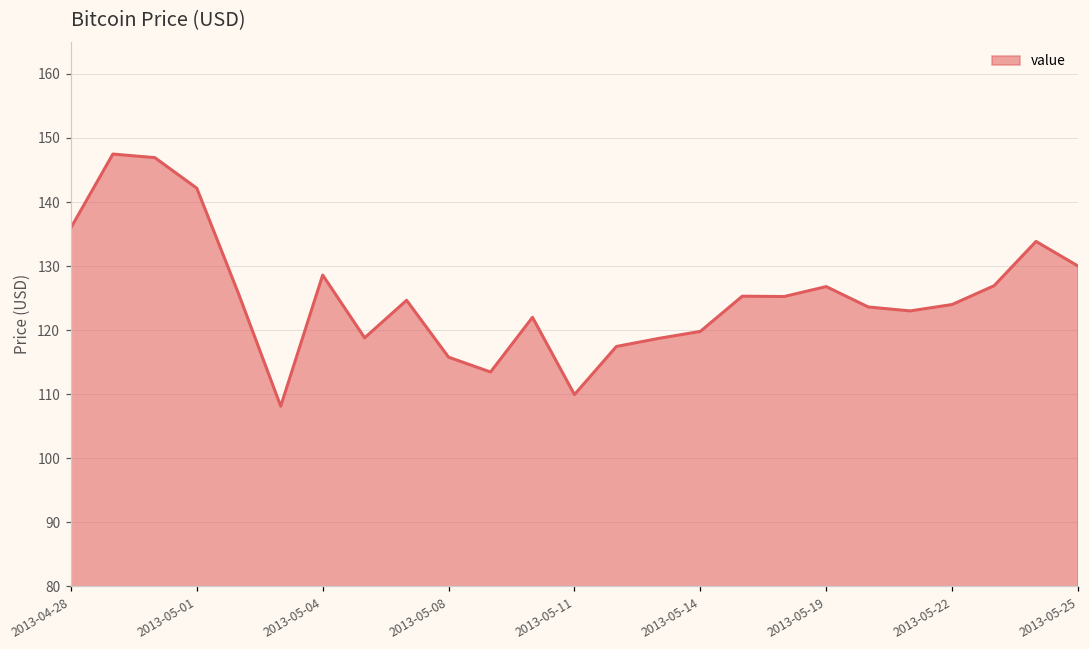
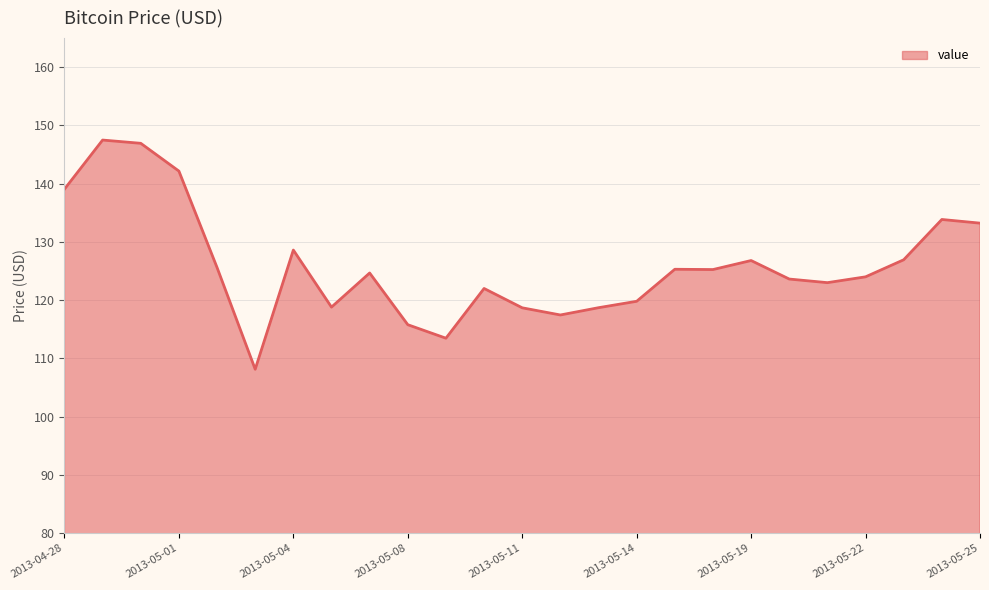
2013-04-28: 136 -> 139
2013-05-11: 110 -> 119
2013-05-25: 130 -> 133
